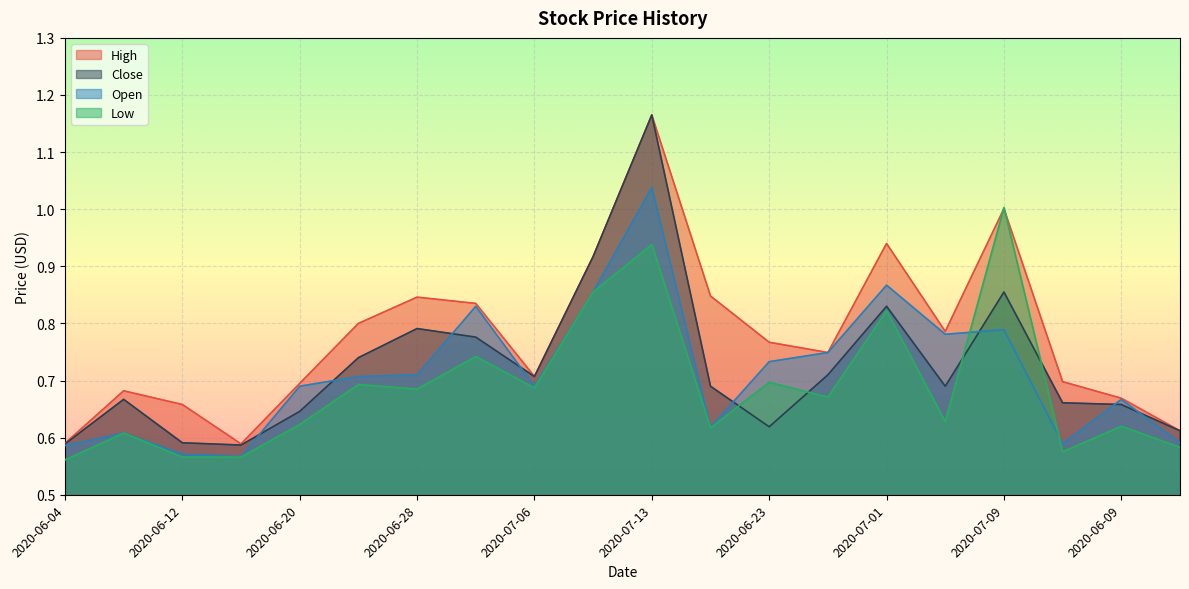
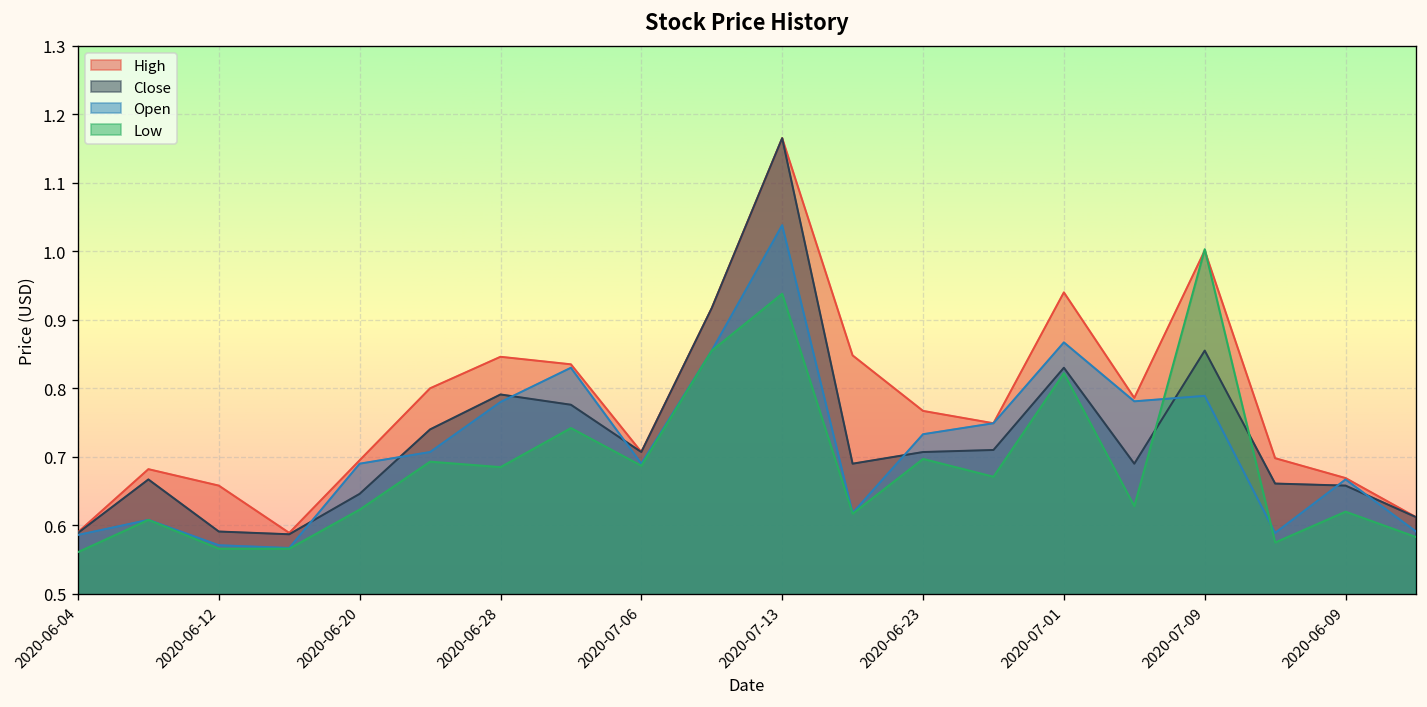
Open, 2020-06-28: 0.71 -> 0.78
Close, 2020-06-23: 0.62 -> 0.71
